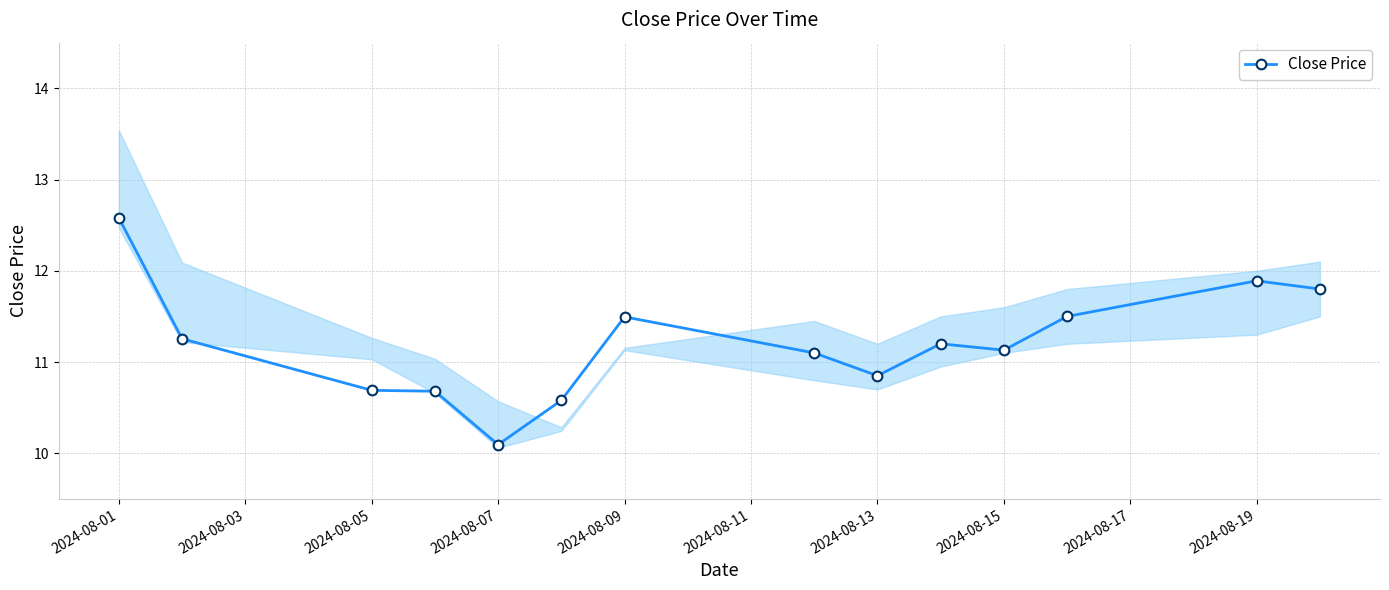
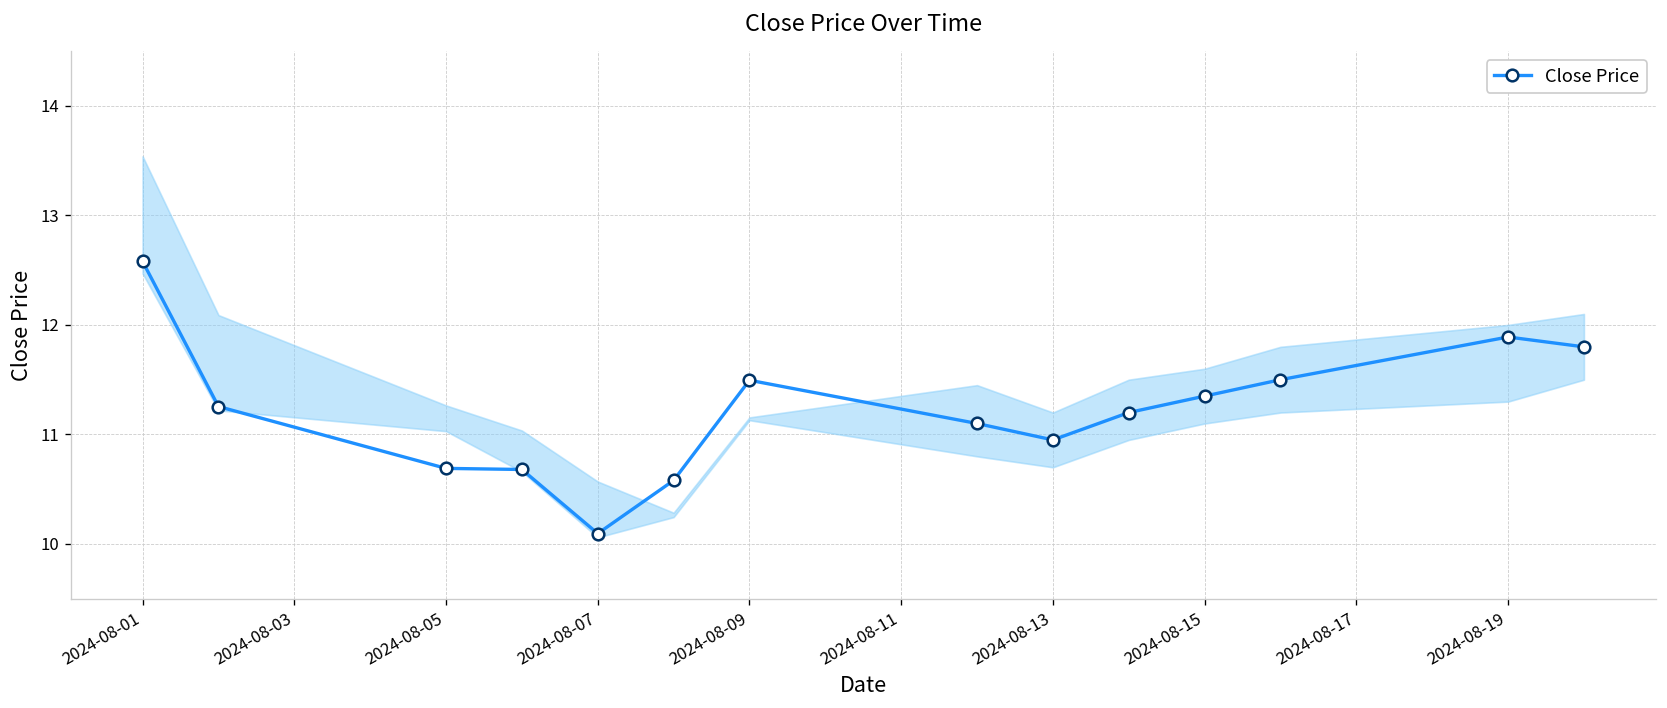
Close Price, 2024-08-13: 10.9 -> 11.0
Close Price, 2024-08-15: 11.1 -> 11.4
